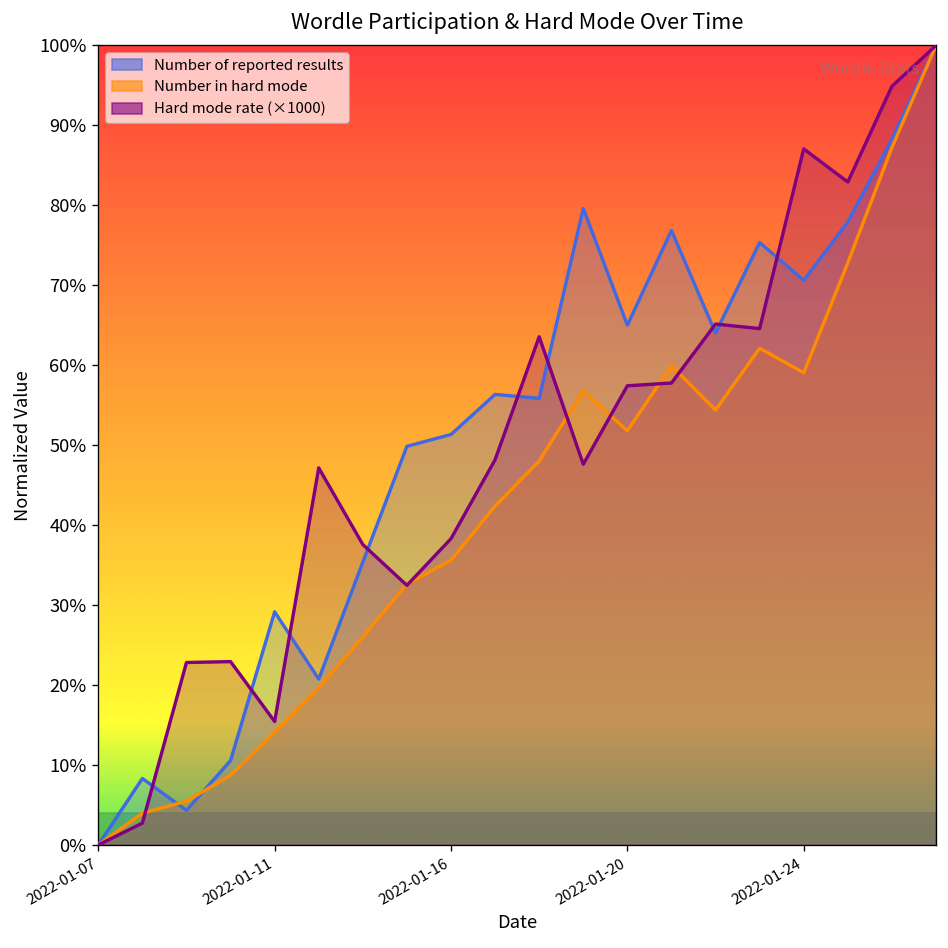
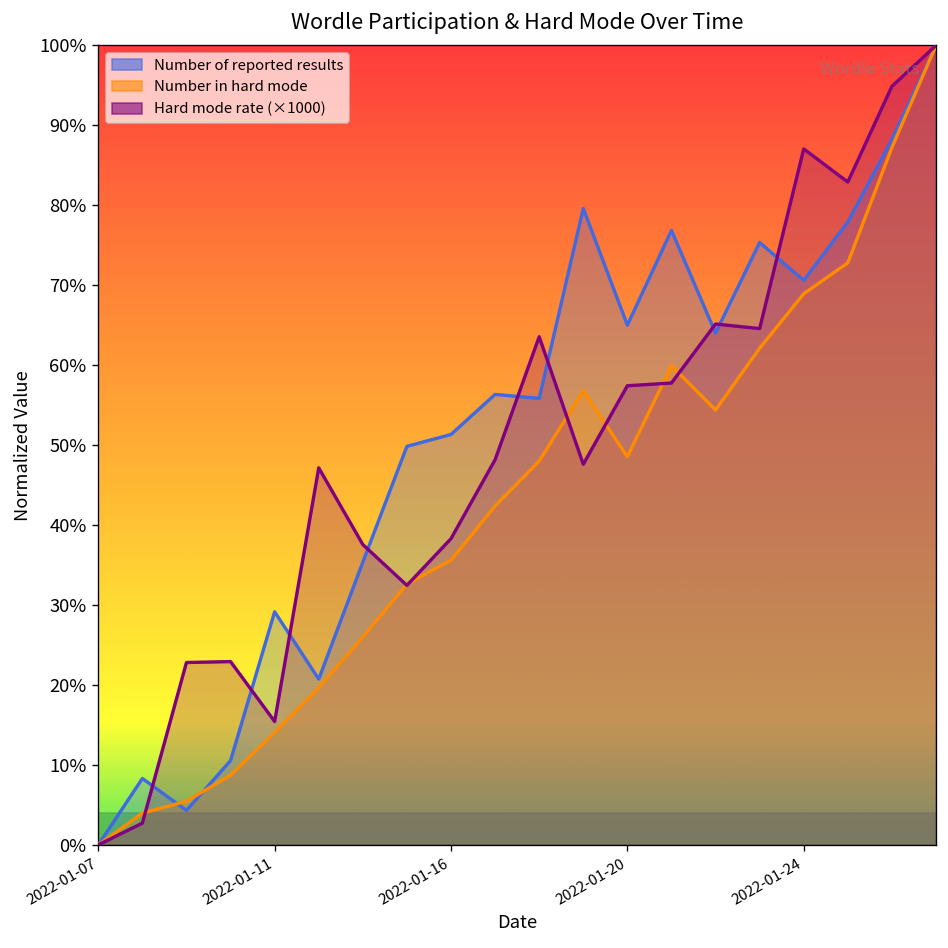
Number in hard mode, 2022-01-20: 52% -> 49%
Number in hard mode, 2022-01-24: 59% -> 69%
